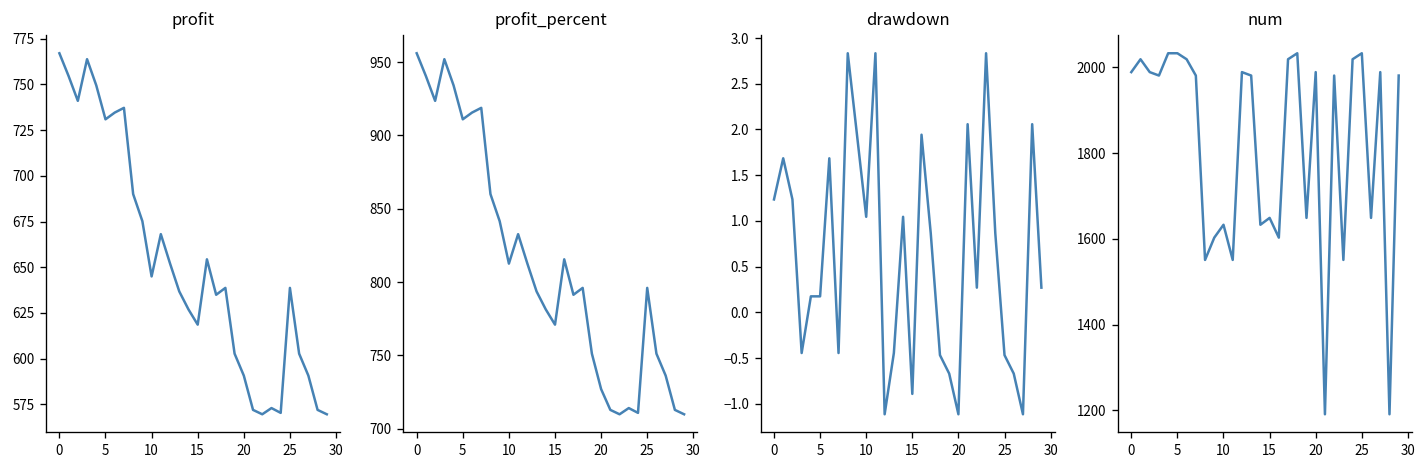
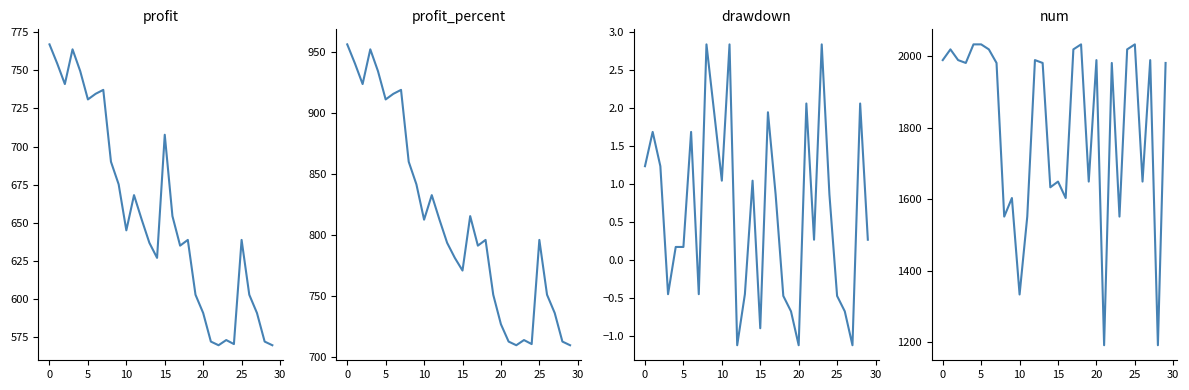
profit, 15: 619 -> 708
num, 10: 1630 -> 1330
